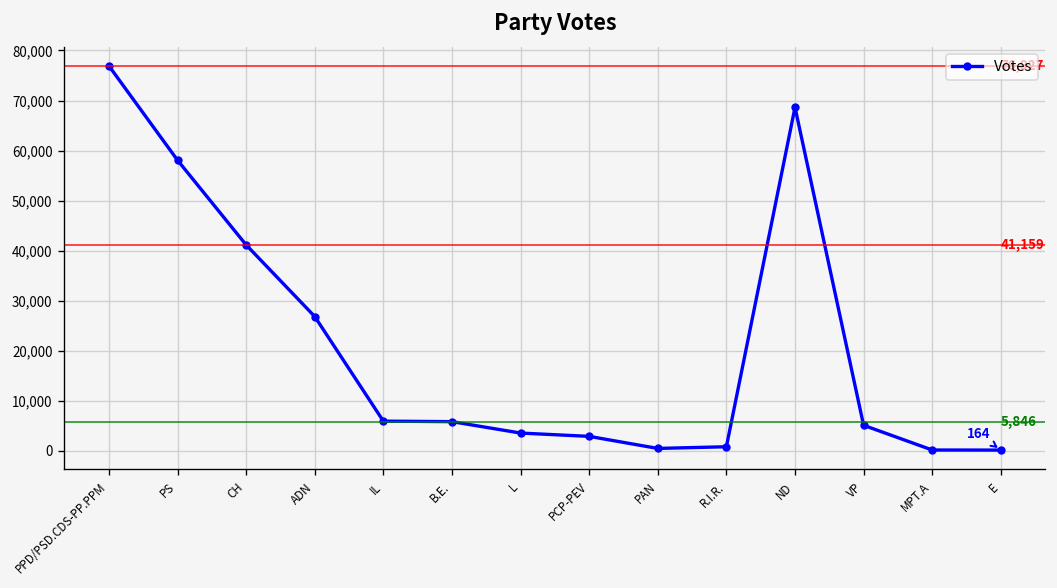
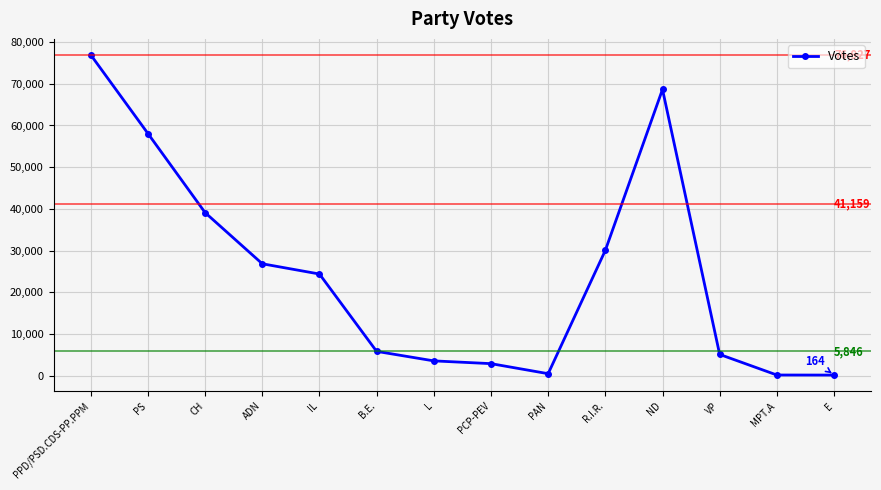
CH: 41,000 -> 39,000
IL: 6,000 -> 24,000
R.I.R.: 1,000 -> 30,000
